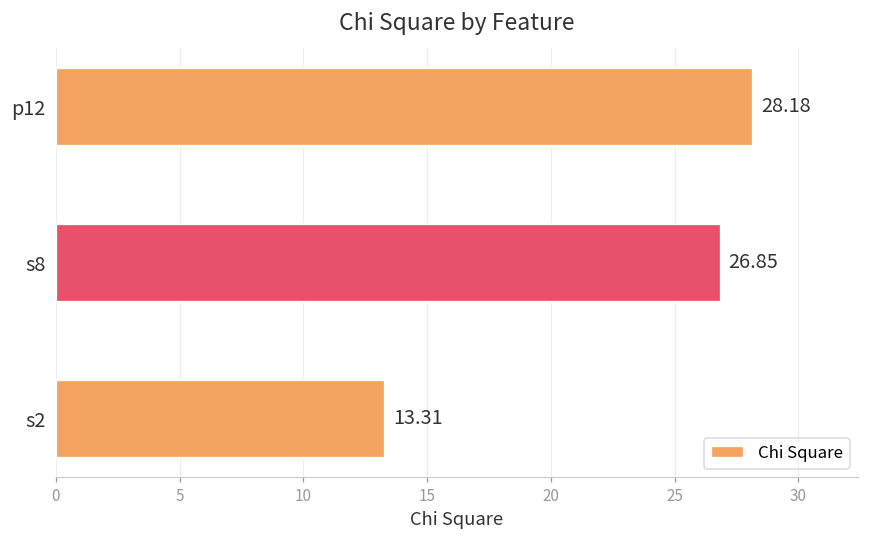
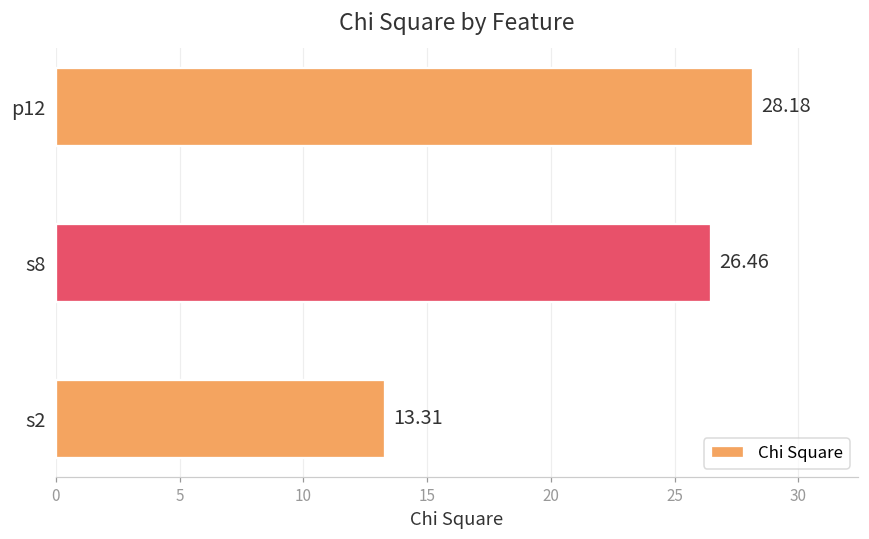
s8: 26.85 -> 26.46
